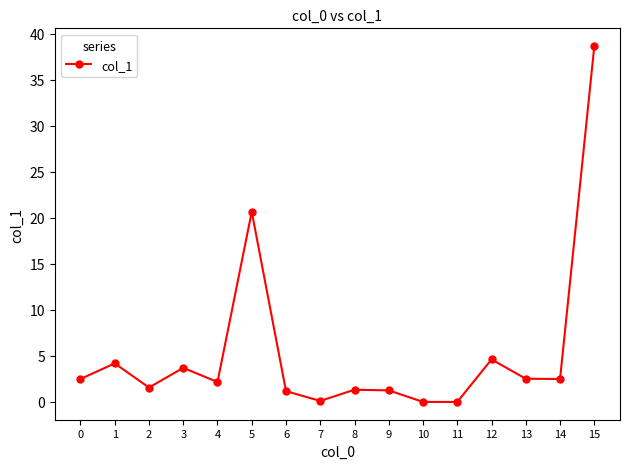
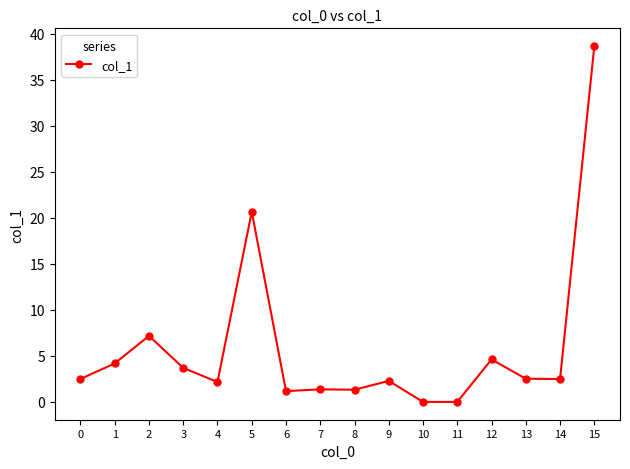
2: 2 -> 7
7: 0 -> 1
9: 1 -> 2
